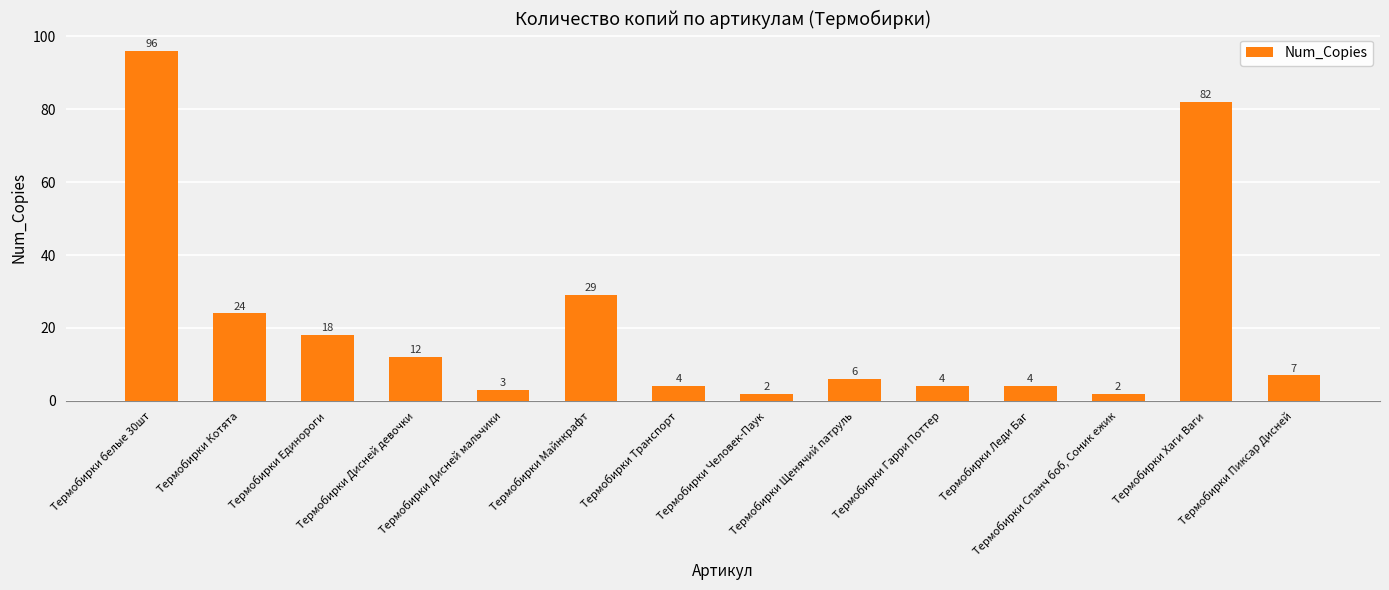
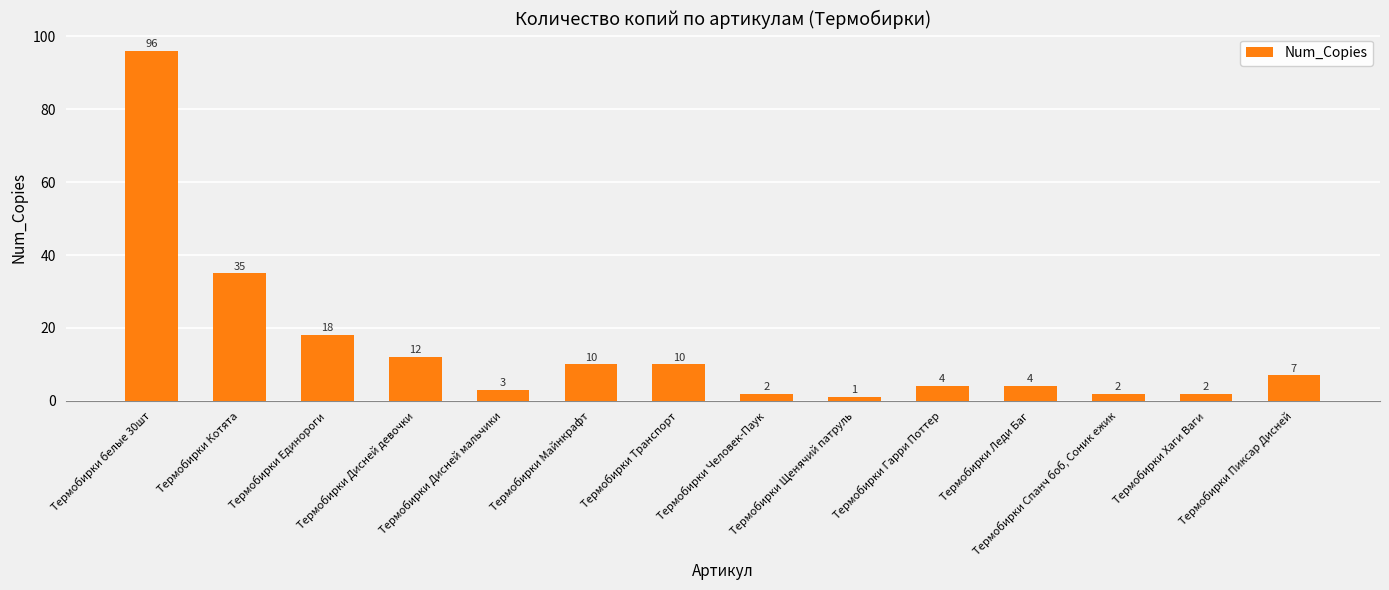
Термобирки Котята: 24 -> 35
Термобирки Майнкрафт: 29 -> 10
Термобирки Транспорт: 4 -> 10
Термобирки Щенячий патруль: 6 -> 1
Термобирки Хаги Ваги: 82 -> 2
